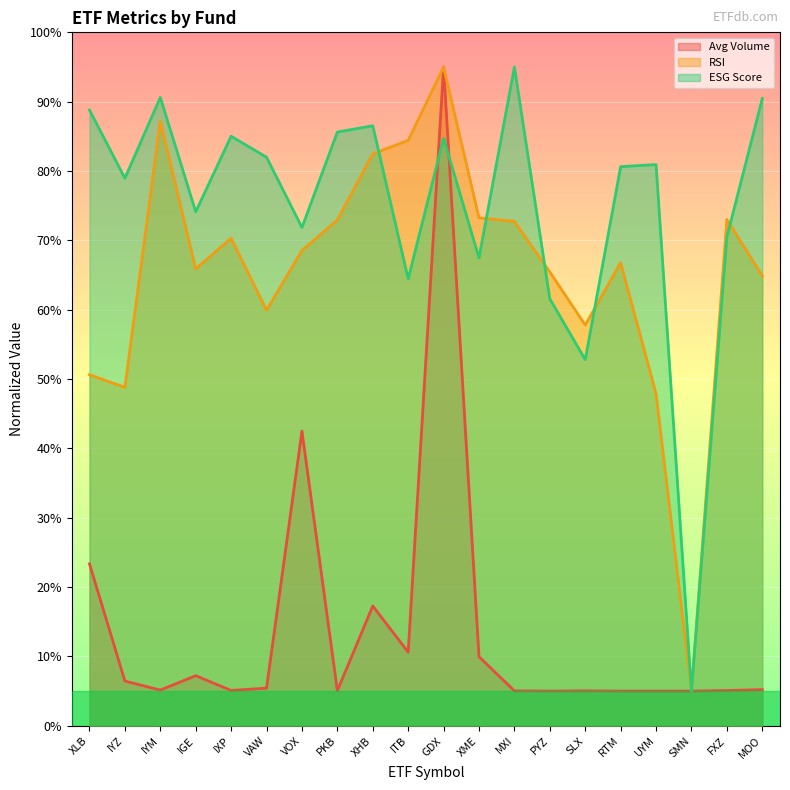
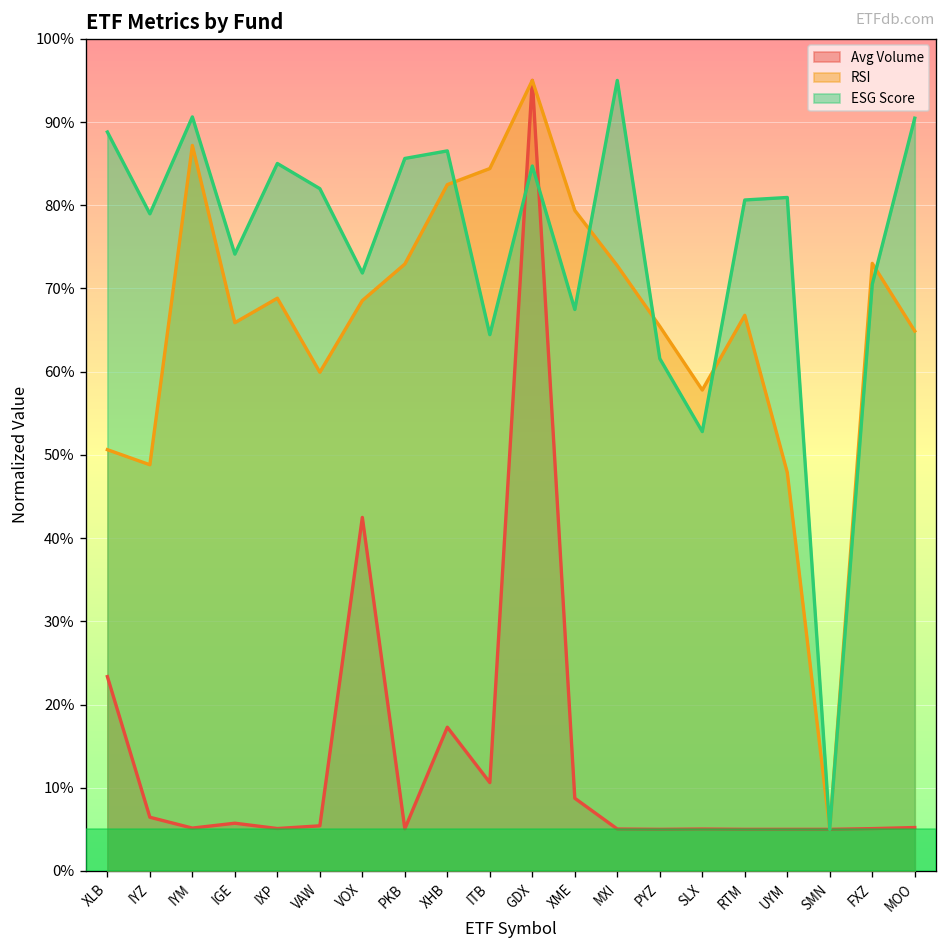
Avg Volume, IGE: 7% -> 6%
RSI, IXP: 70% -> 69%
Avg Volume, XME: 10% -> 9%
RSI, XME: 73% -> 79%
